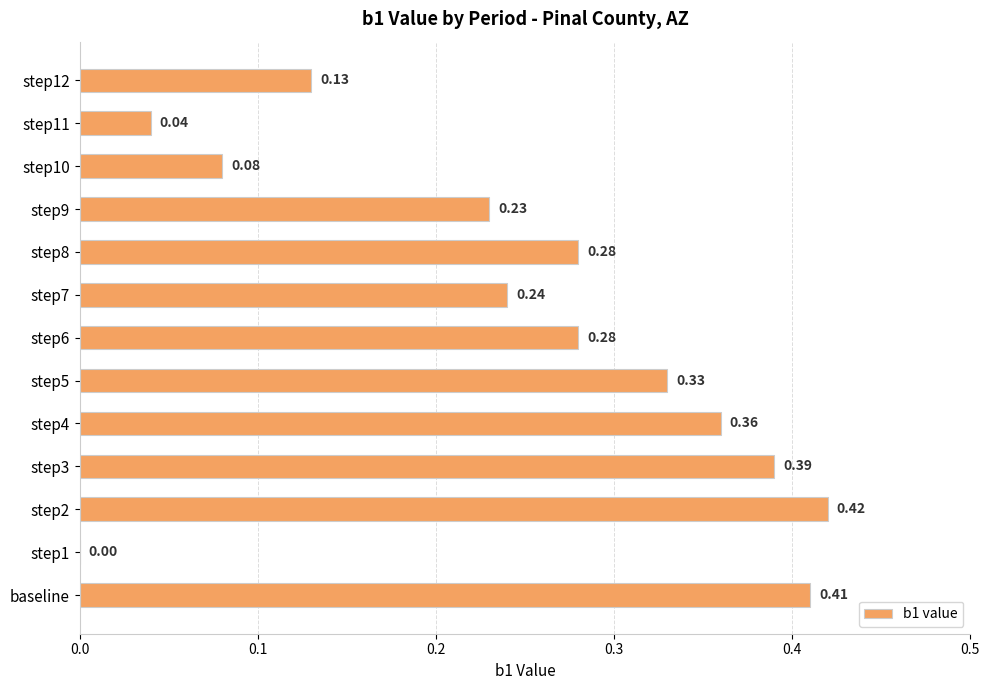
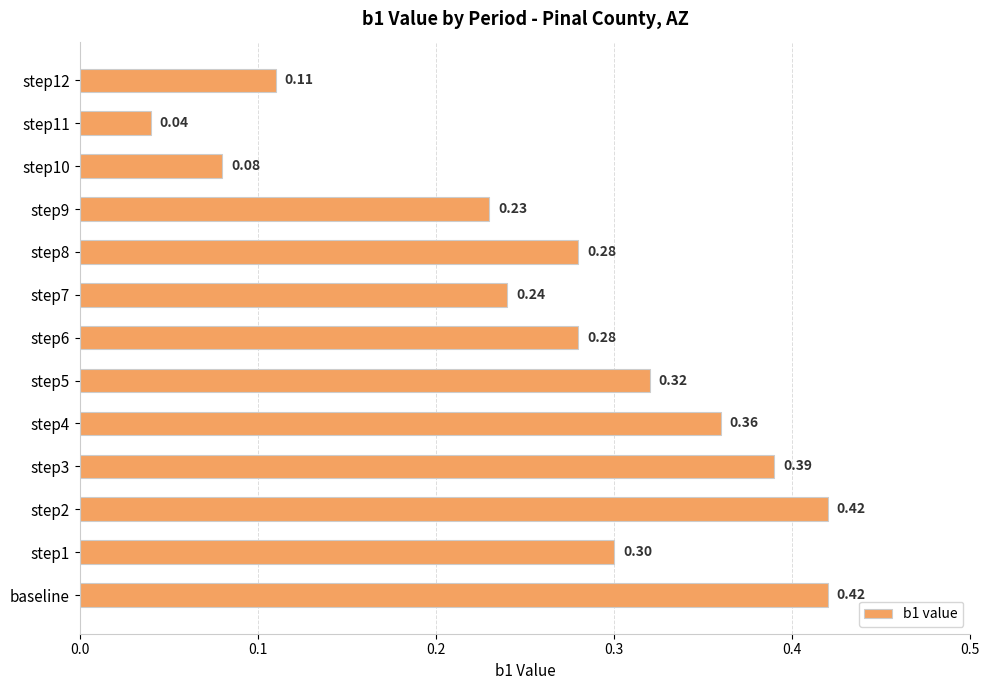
step12: 0.13 -> 0.11
step5: 0.33 -> 0.32
step1: 0.00 -> 0.30
baseline: 0.41 -> 0.42
